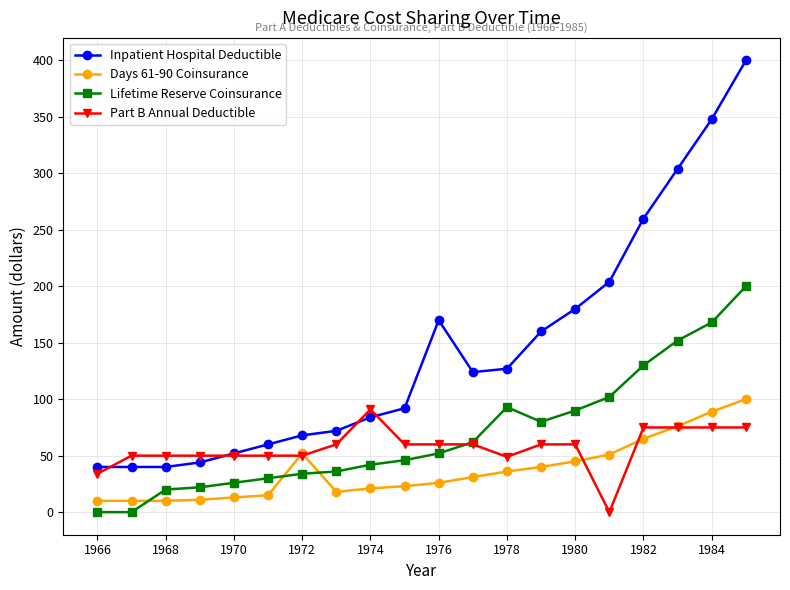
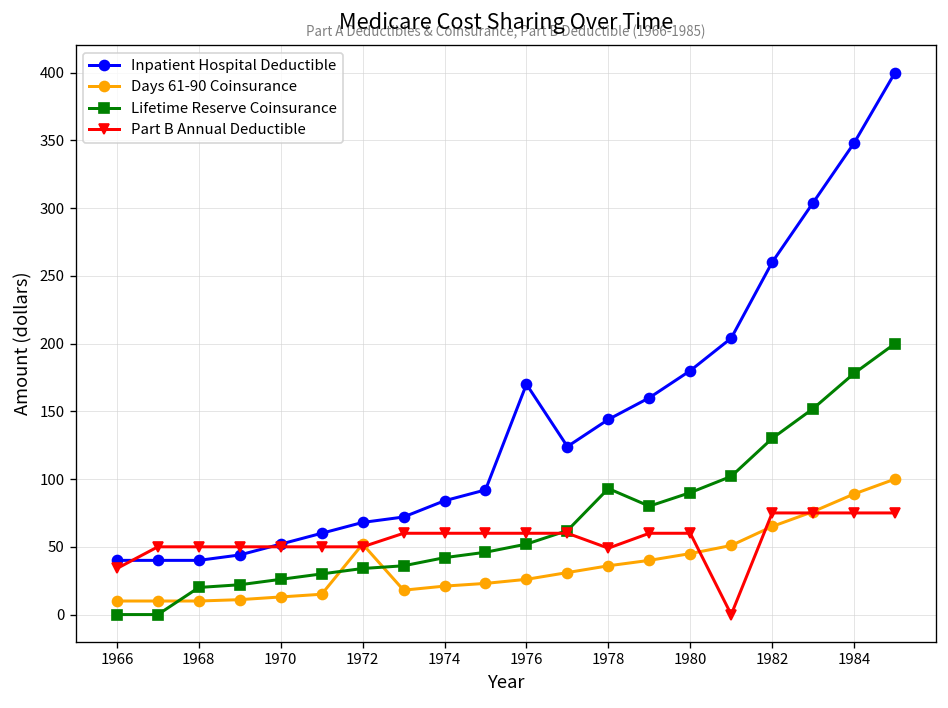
Part B Annual Deductible, 1974: 91 -> 60
Inpatient Hospital Deductible, 1978: 127 -> 144
Lifetime Reserve Coinsurance, 1984: 168 -> 178
